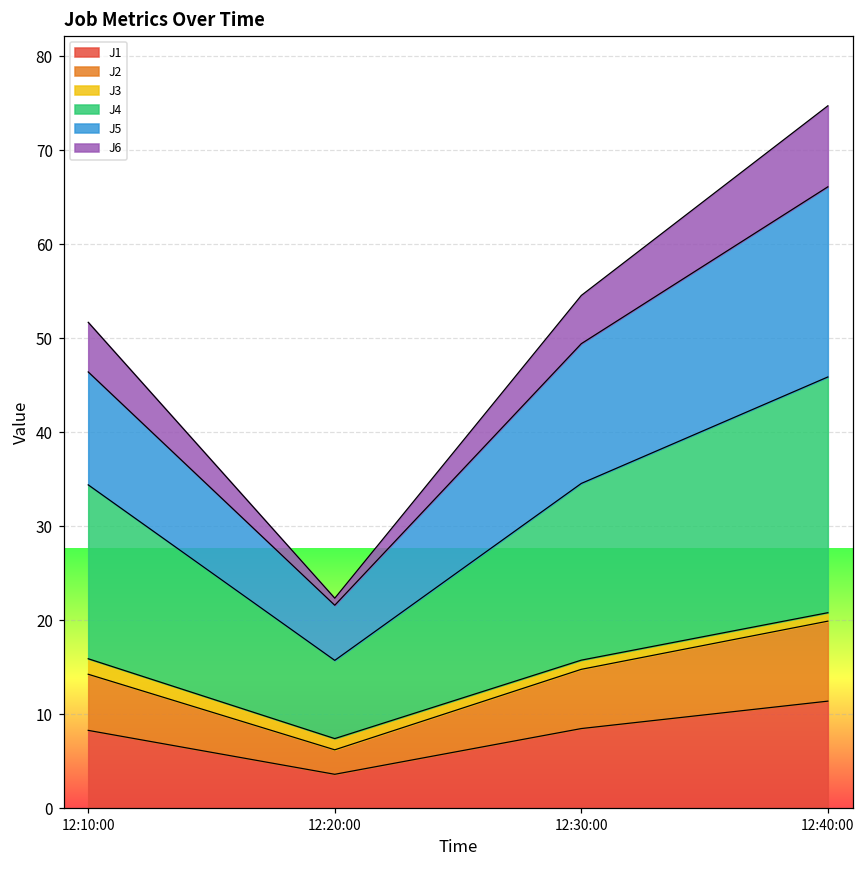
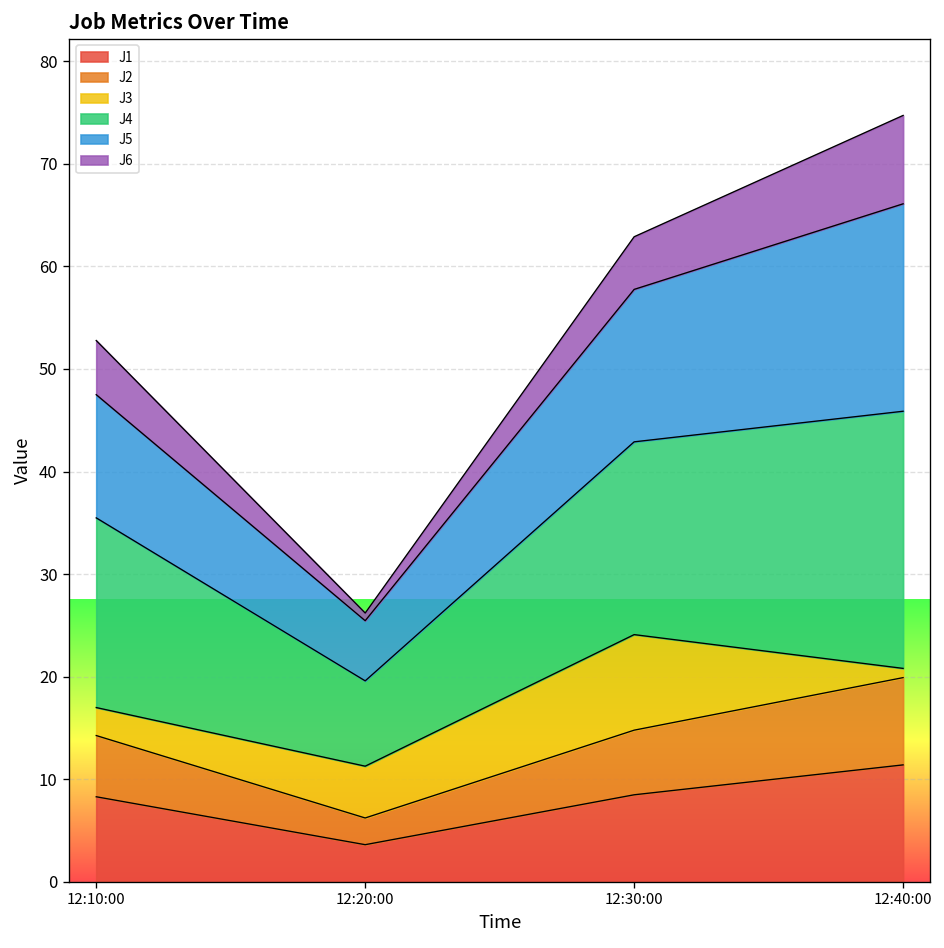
J3, 12:10:00: 2 -> 3
J3, 12:20:00: 1 -> 5
J3, 12:30:00: 1 -> 9
